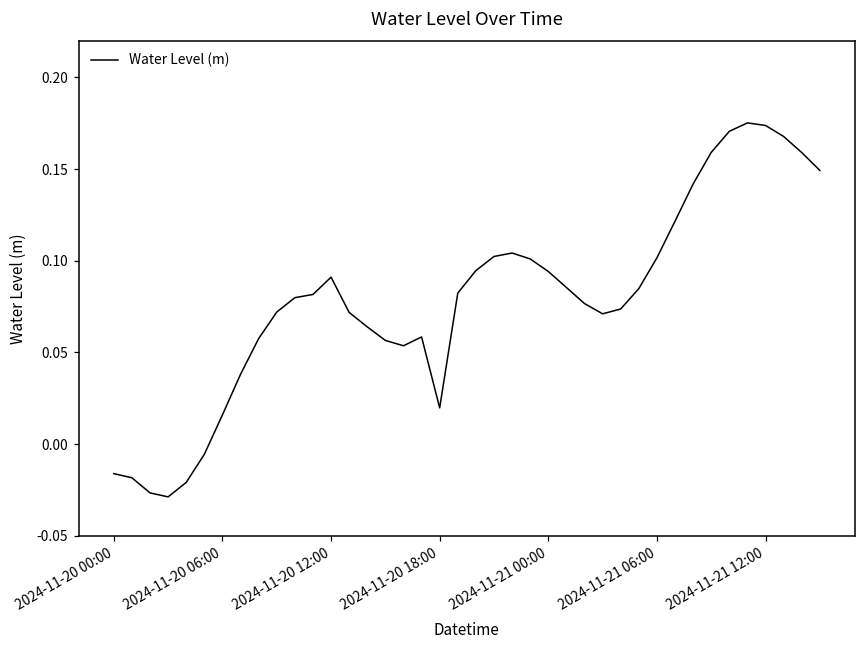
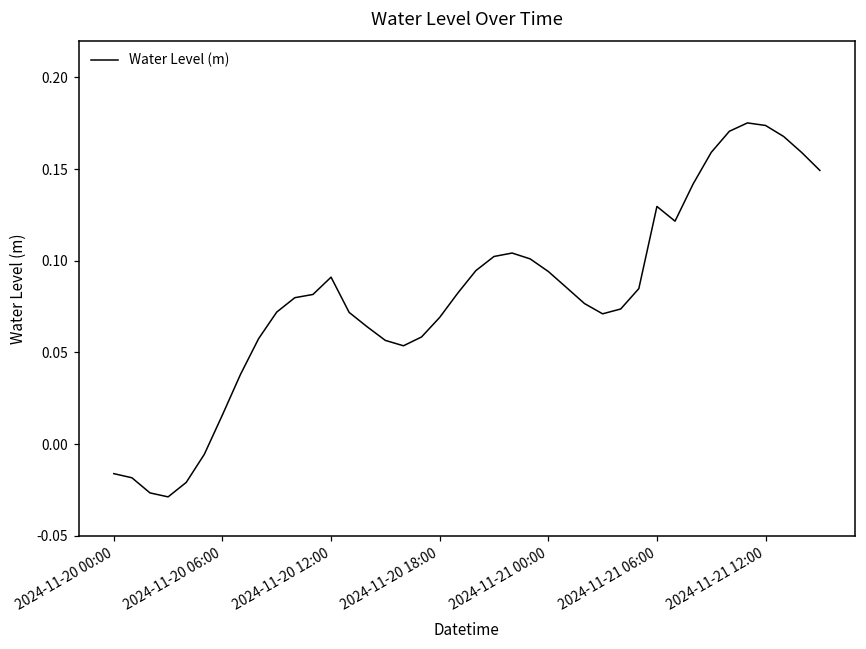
2024-11-20 18:00: 0.020 -> 0.069
2024-11-21 06:00: 0.102 -> 0.130
